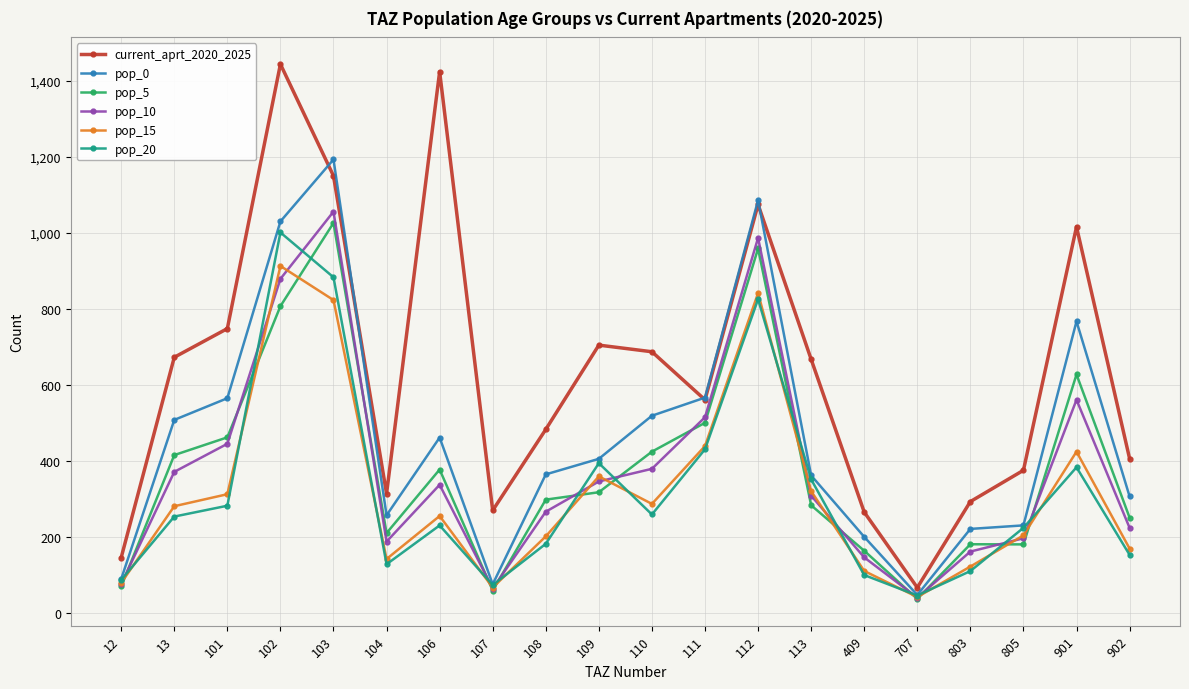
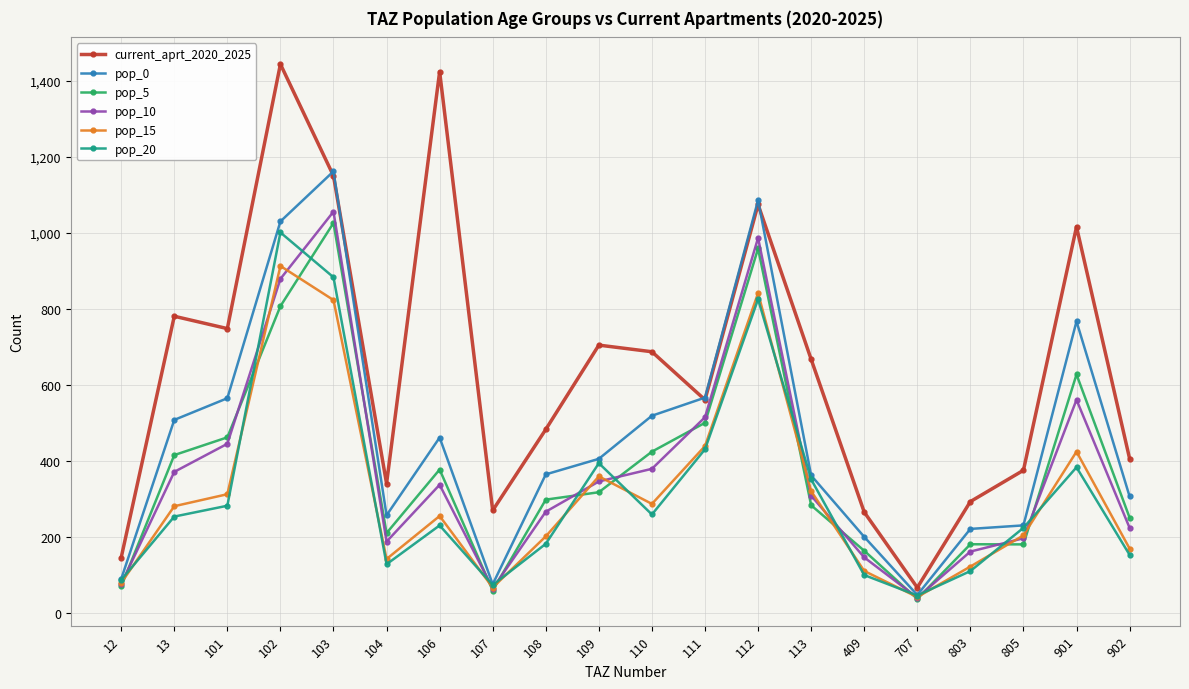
current_aprt_2020_2025, 13: 670 -> 780
pop_0, 103: 1,190 -> 1,160
current_aprt_2020_2025, 104: 310 -> 340
